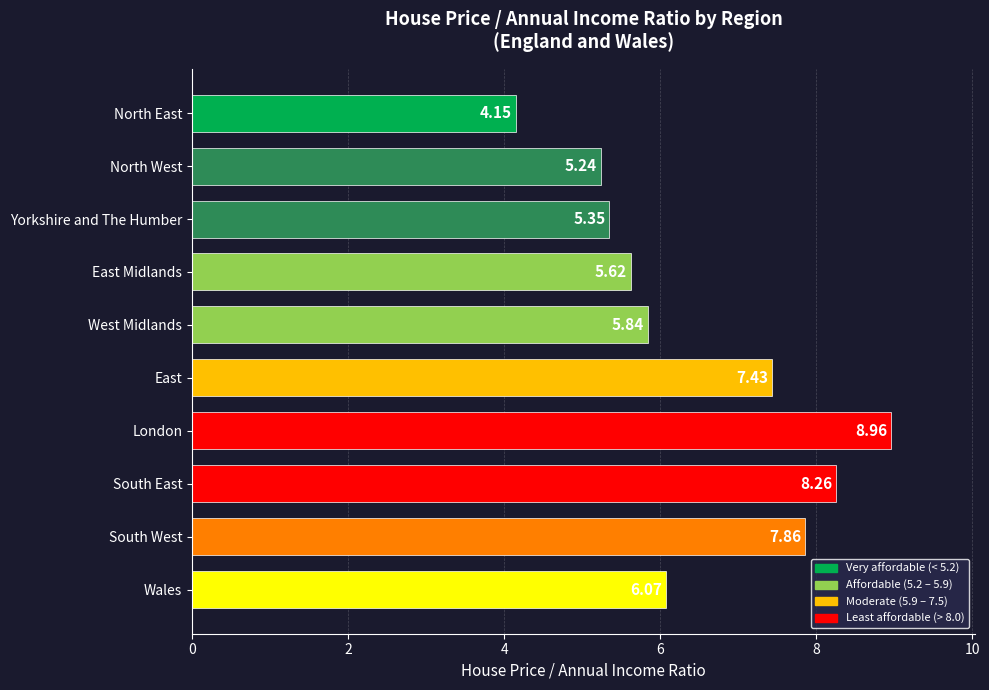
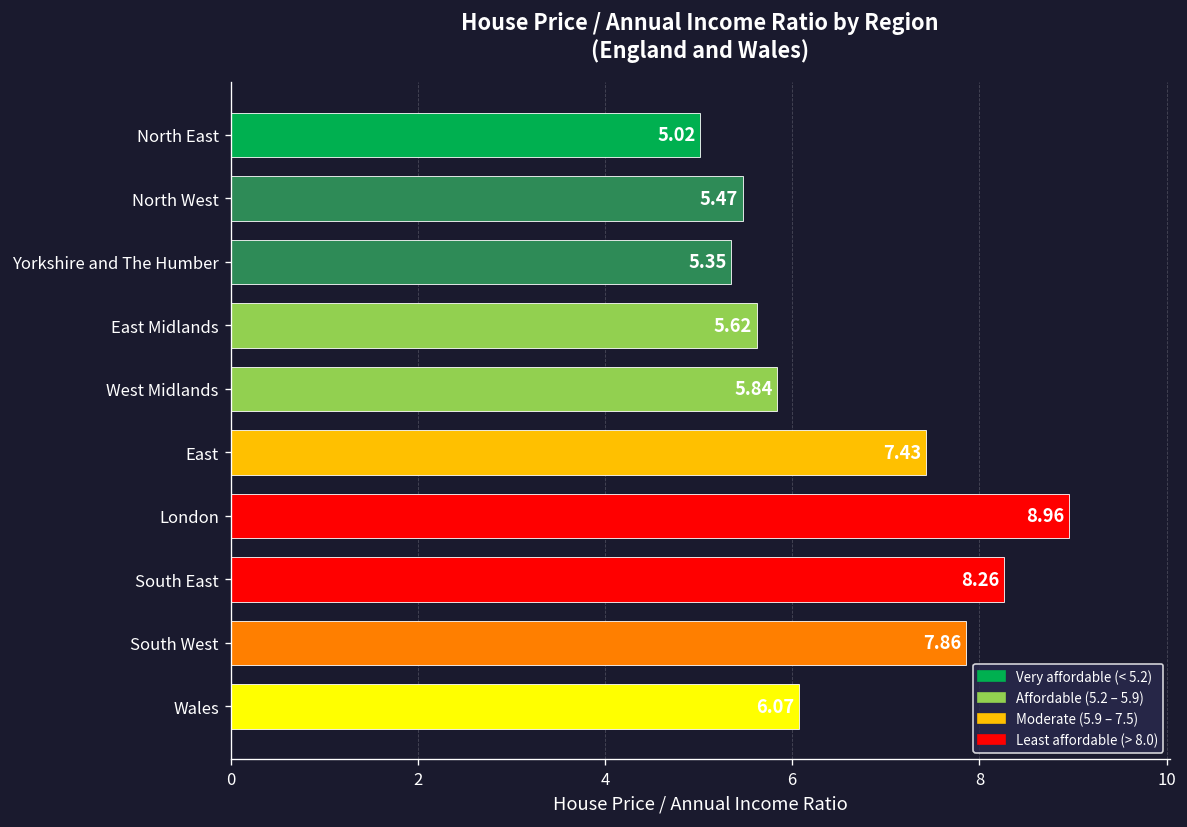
North East: 4.15 -> 5.02
North West: 5.24 -> 5.47
